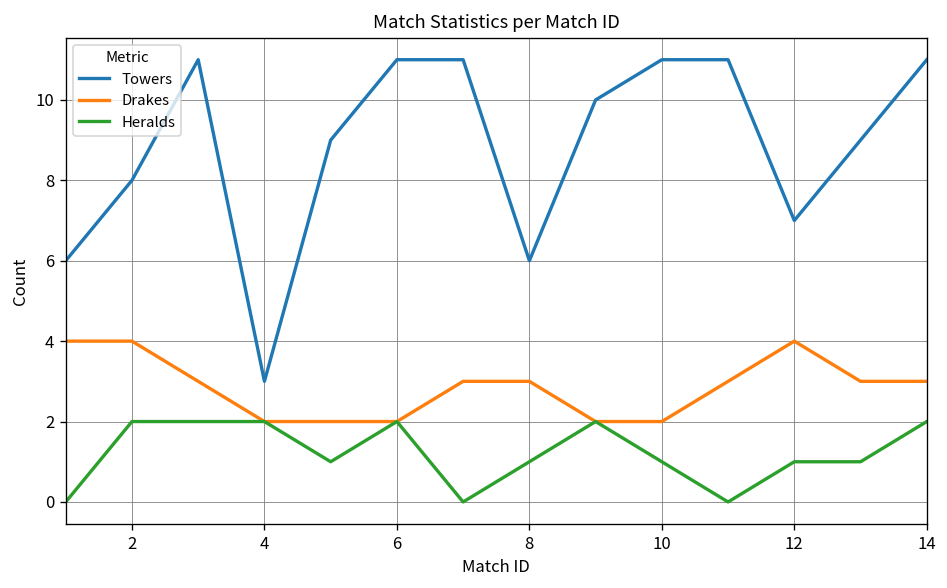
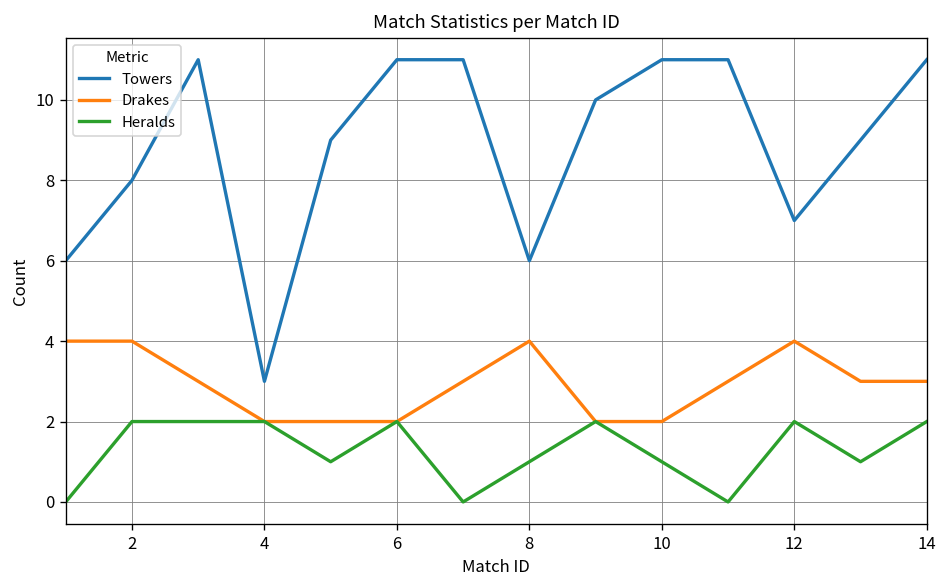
Drakes, 8: 3 -> 4
Heralds, 12: 1 -> 2
